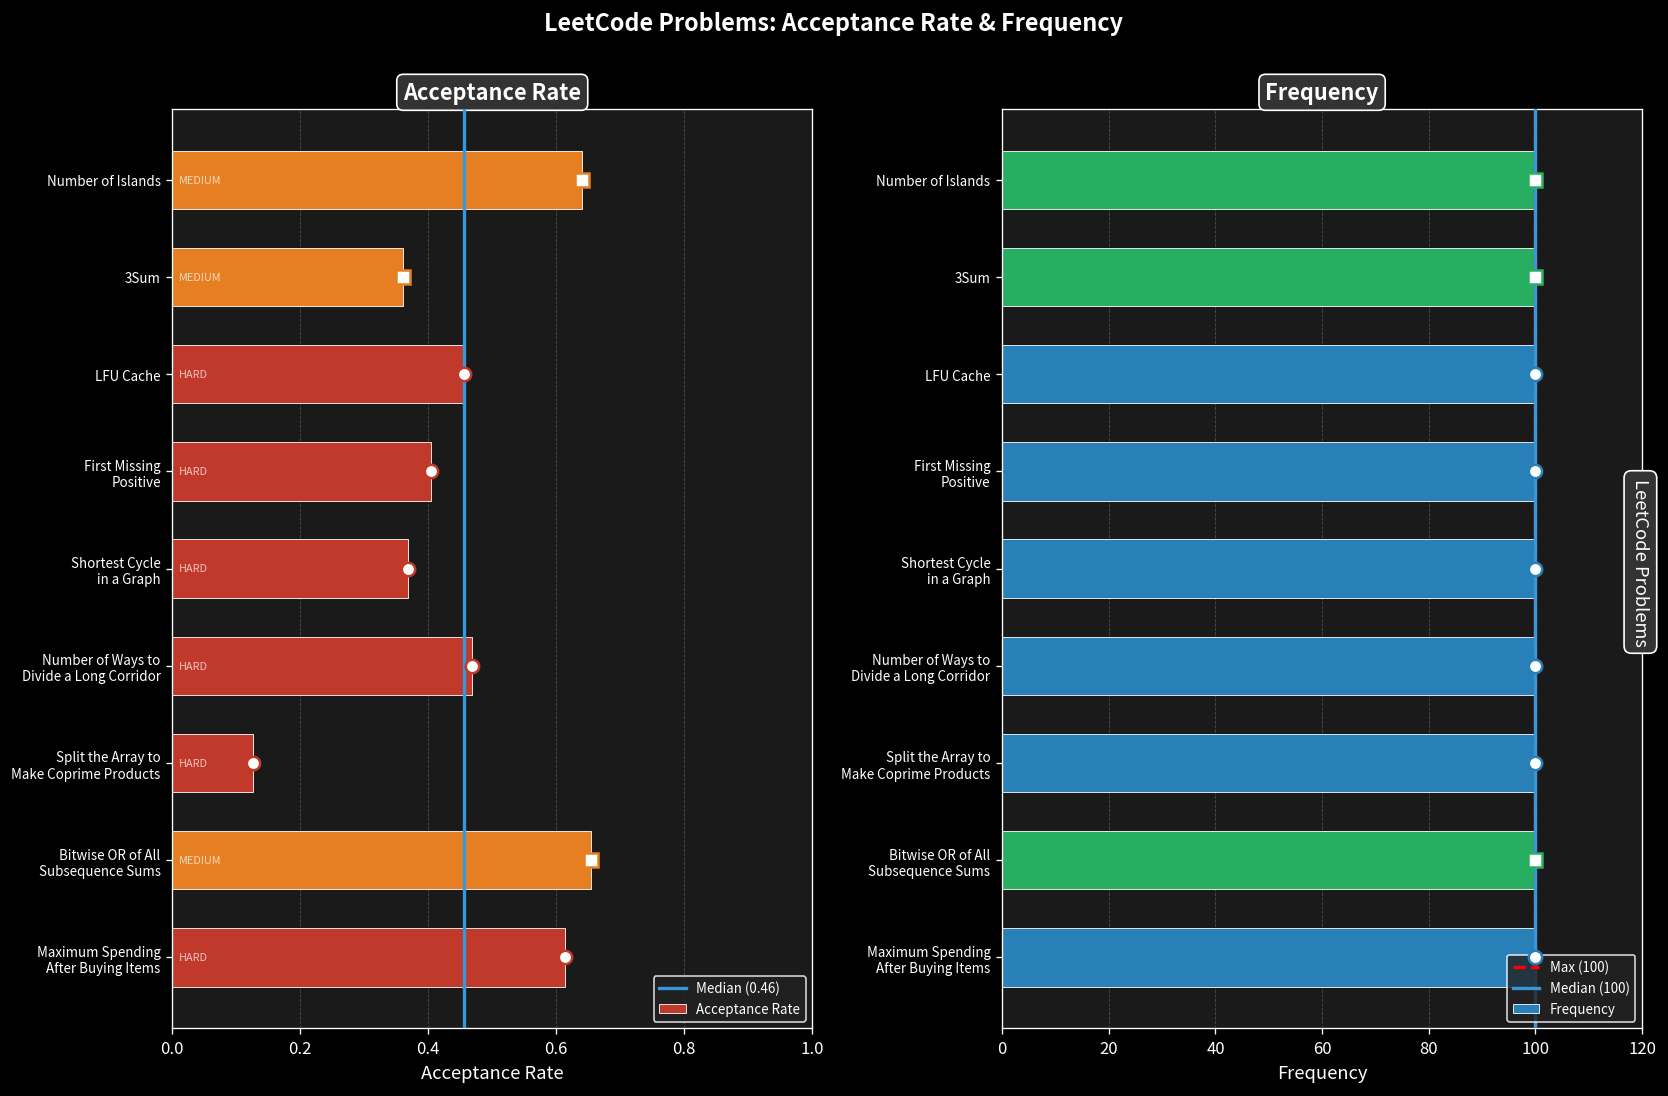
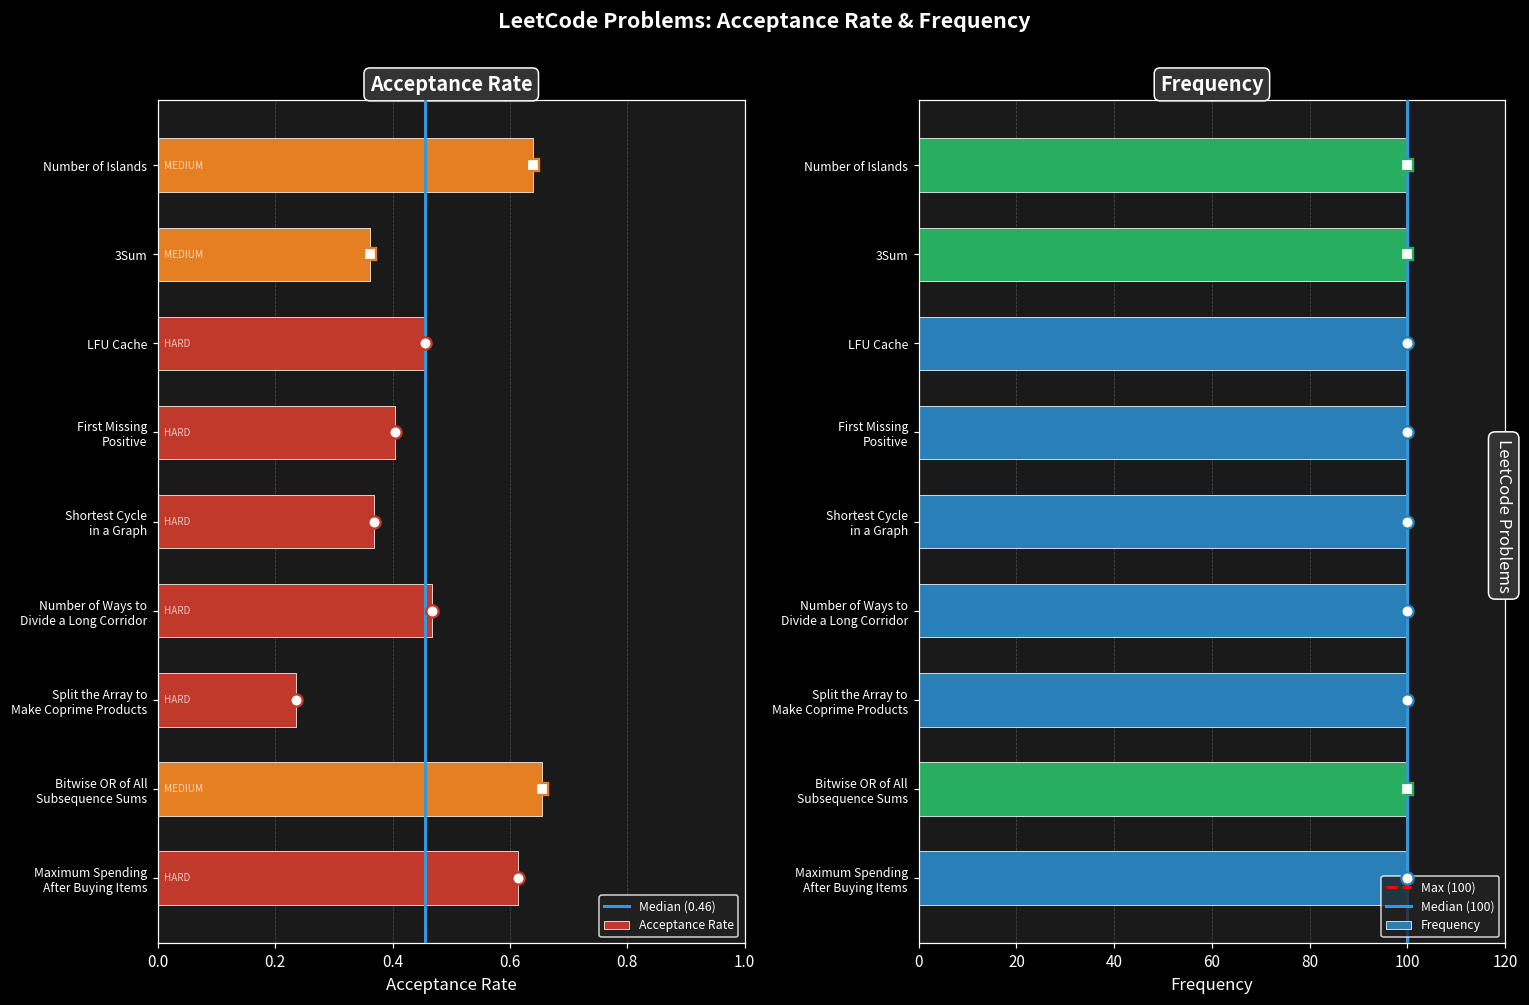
Acceptance Rate, Acceptance Rate, Split the Array to Make Coprime Products: 0.13 -> 0.23
